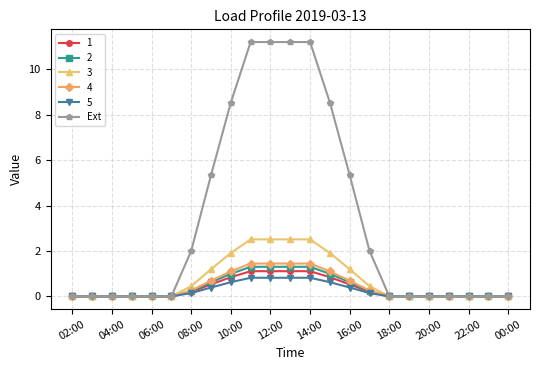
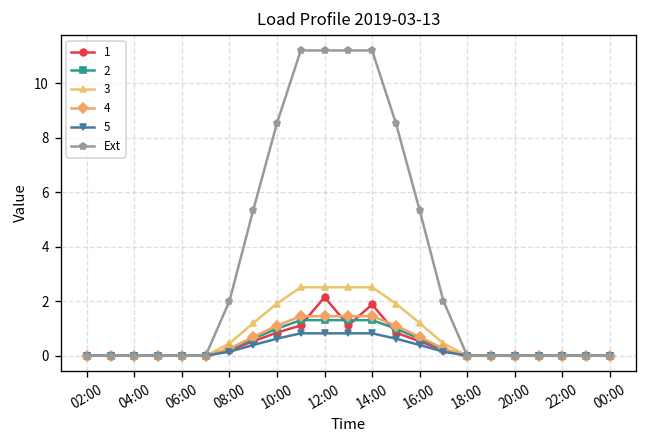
1, 12:00: 1.1 -> 2.1
1, 14:00: 1.1 -> 1.9
